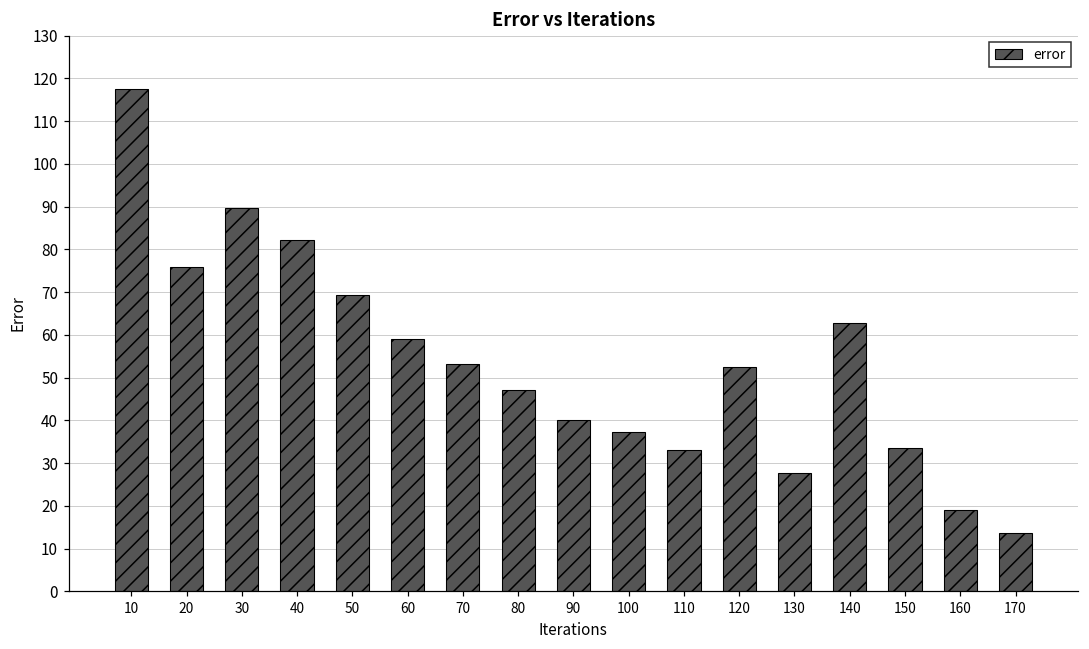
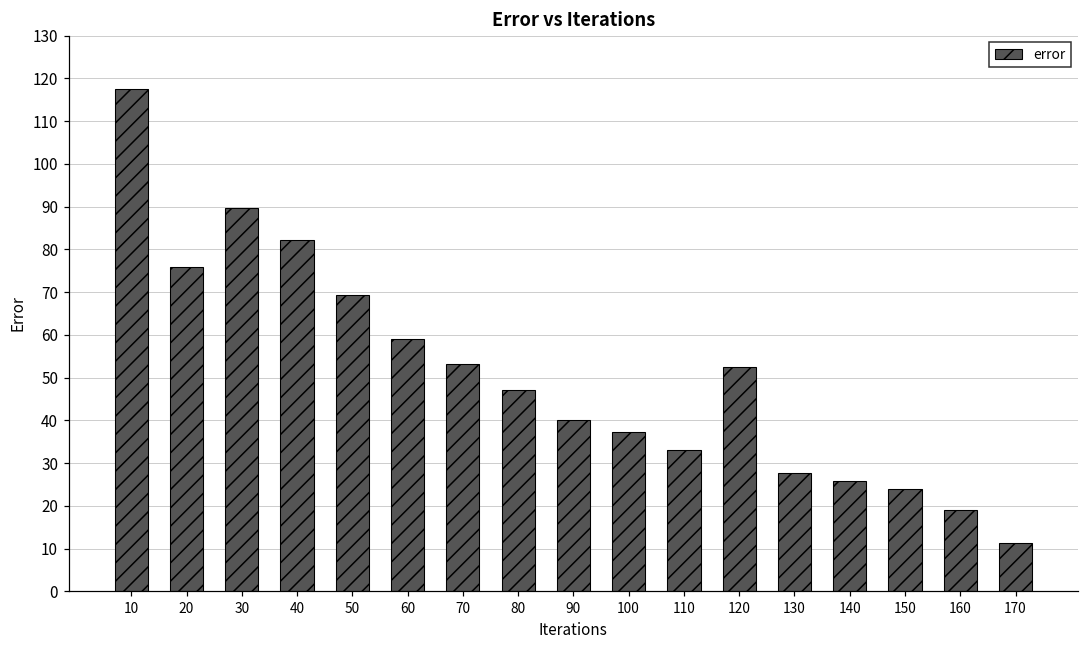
140: 63 -> 26
150: 34 -> 24
170: 14 -> 11
